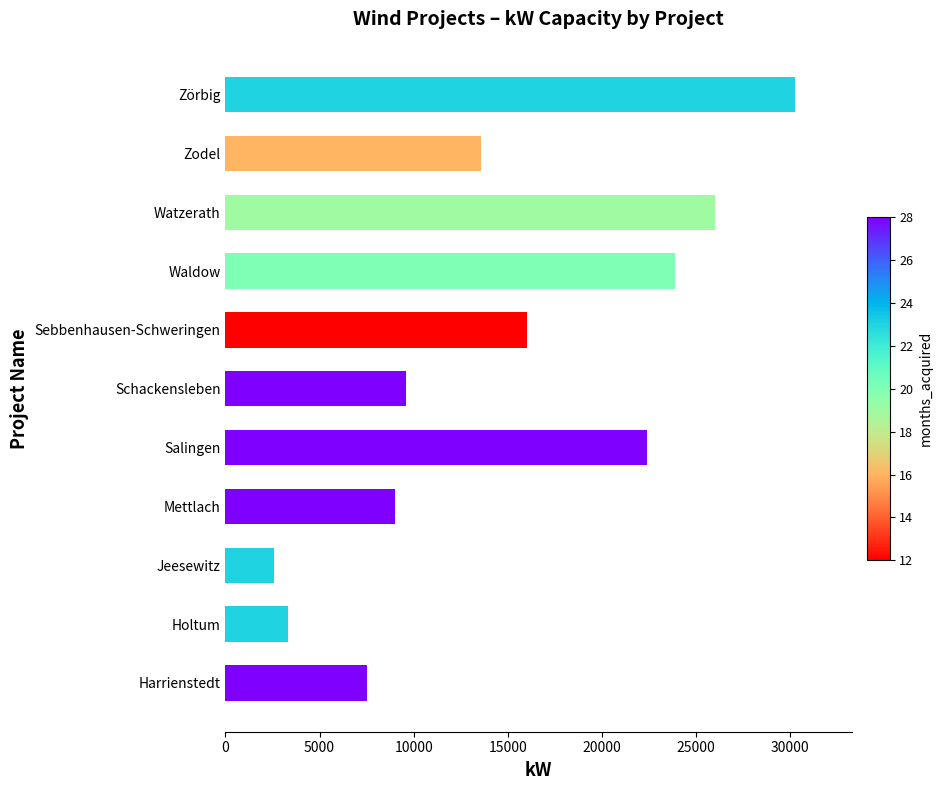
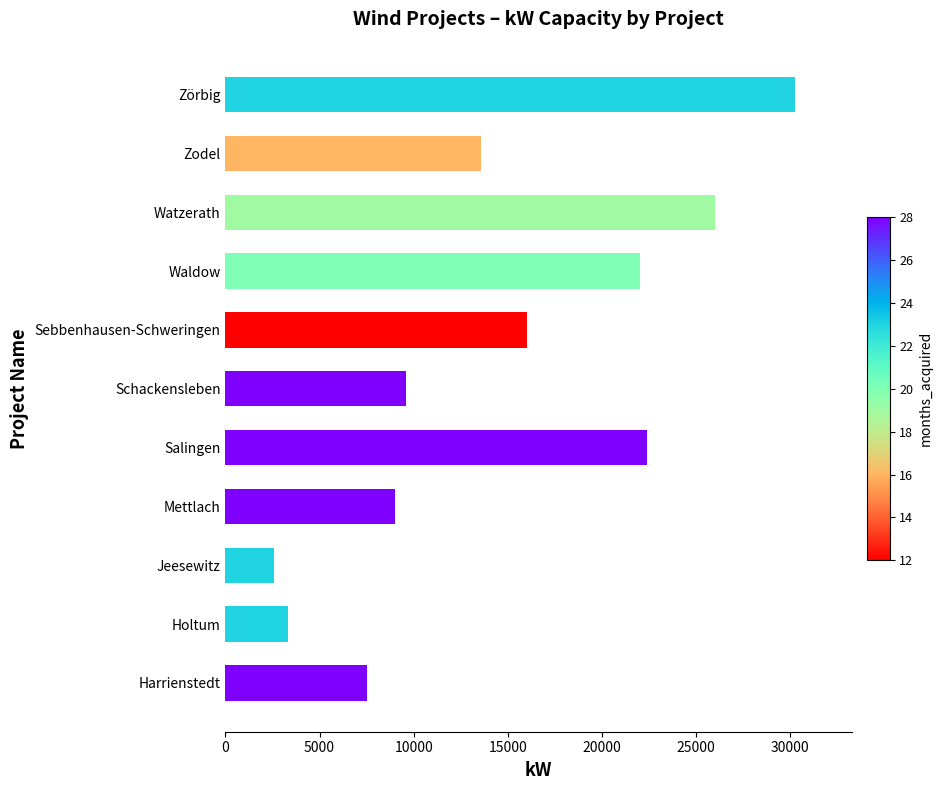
Waldow: 23900 -> 22000
